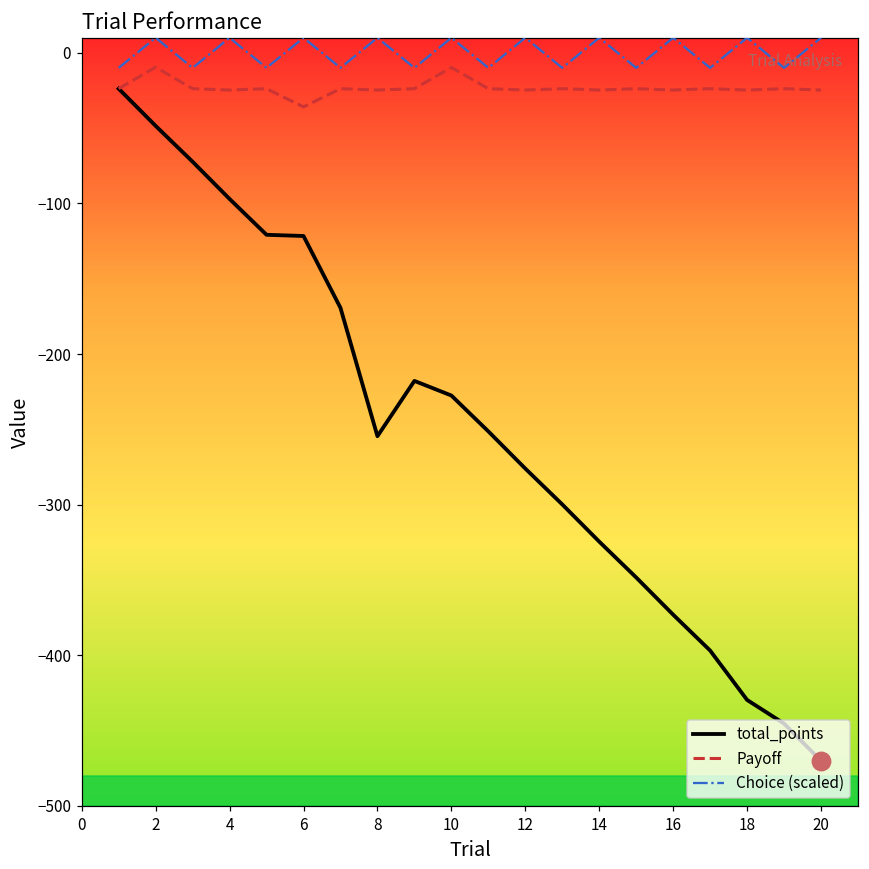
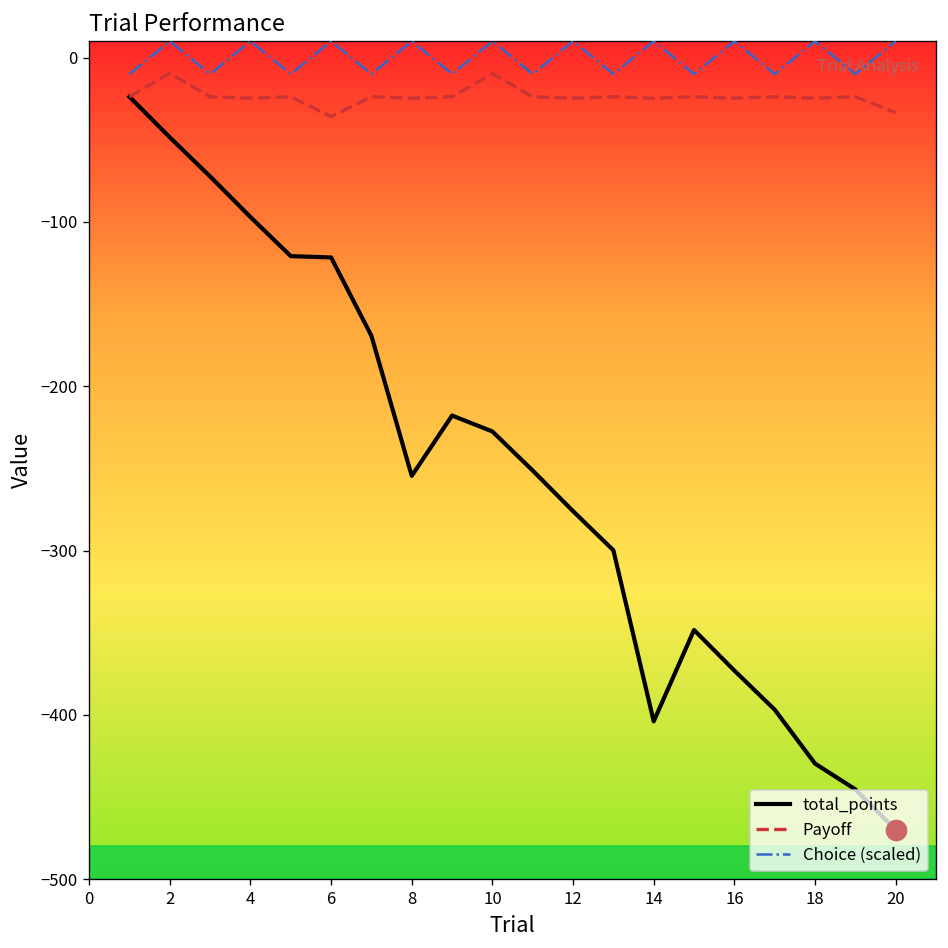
total_points, 14: -325 -> -404
Payoff, 20: -25 -> -33
